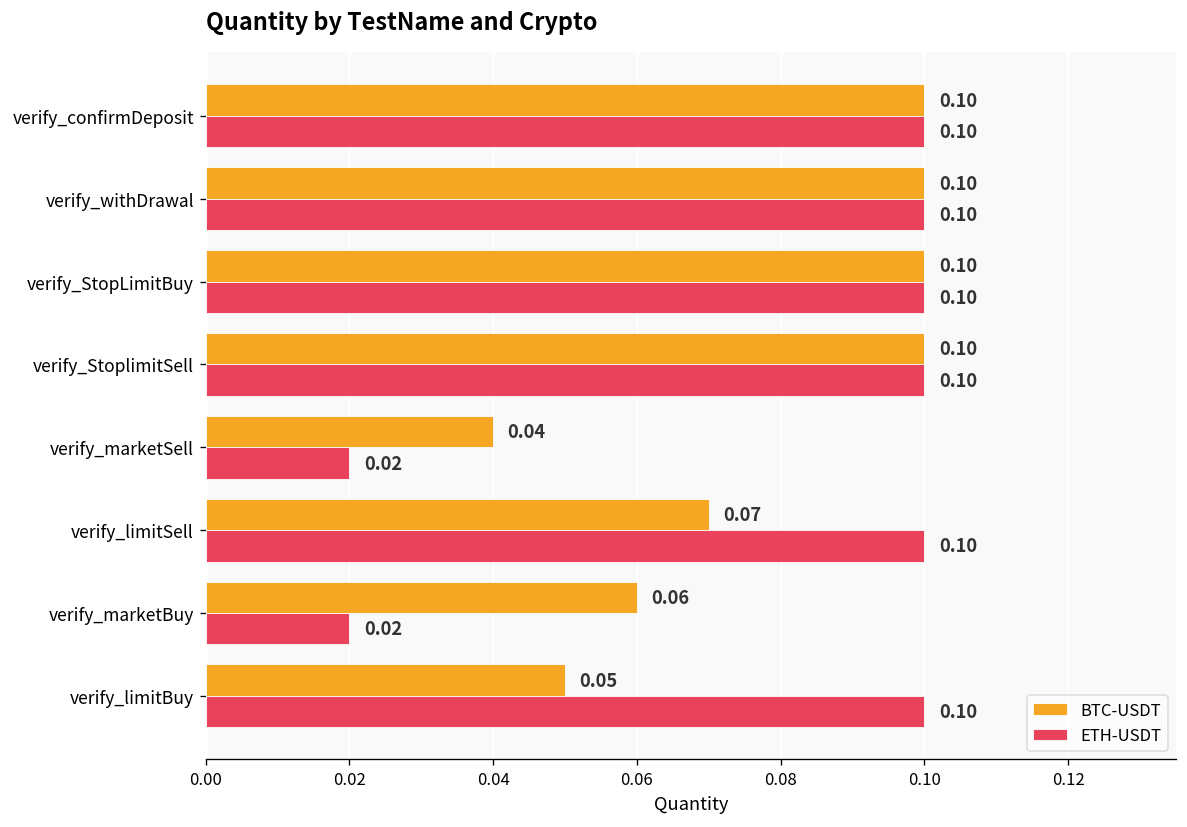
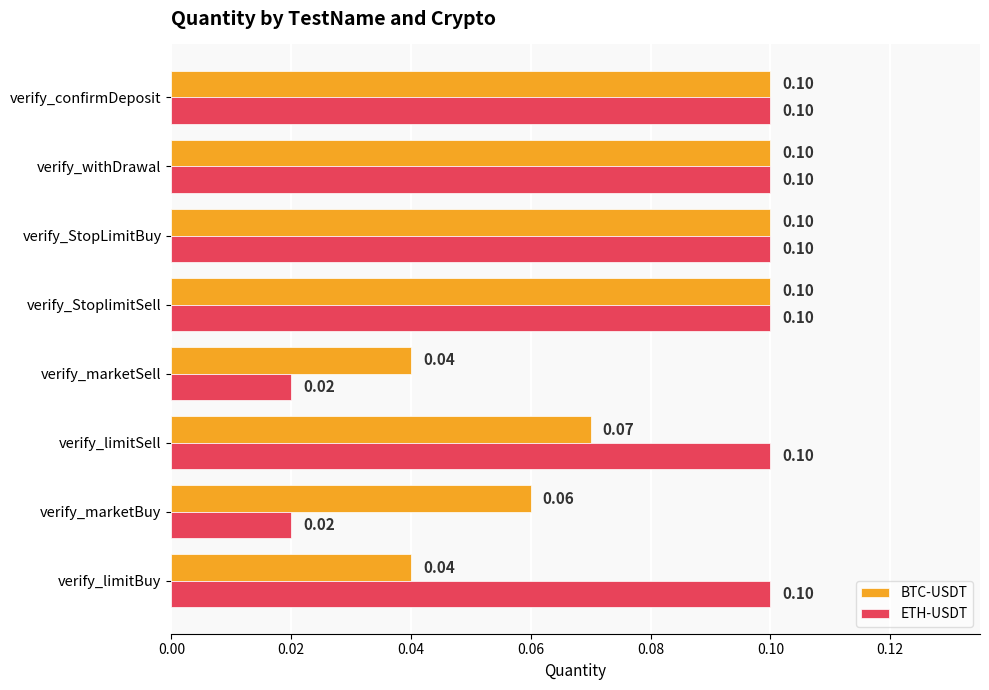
BTC-USDT, verify_limitBuy: 0.05 -> 0.04
